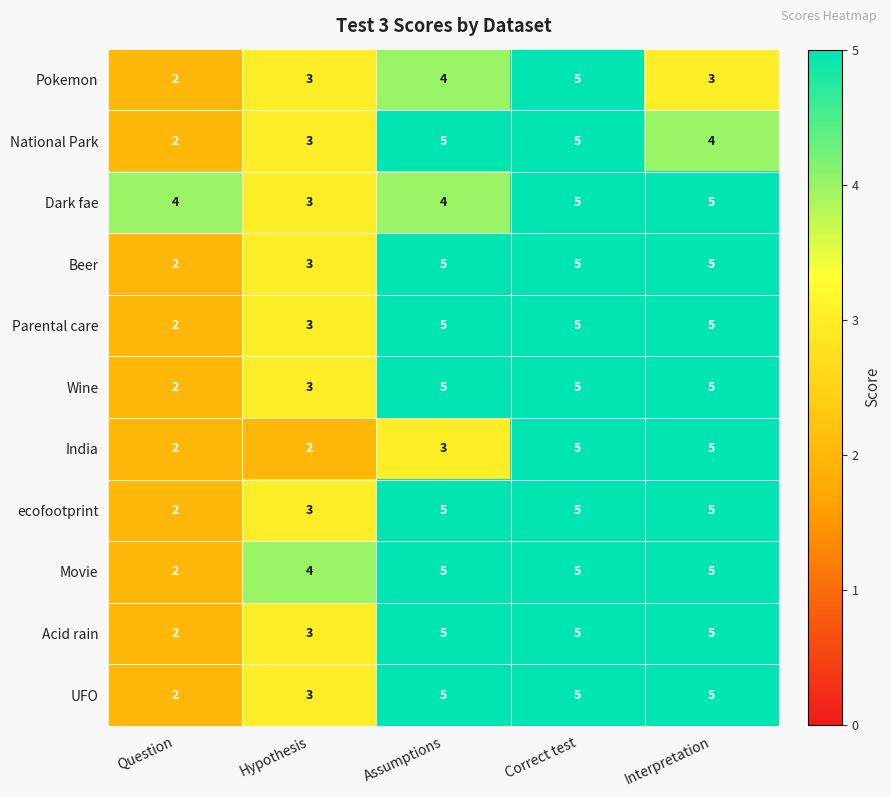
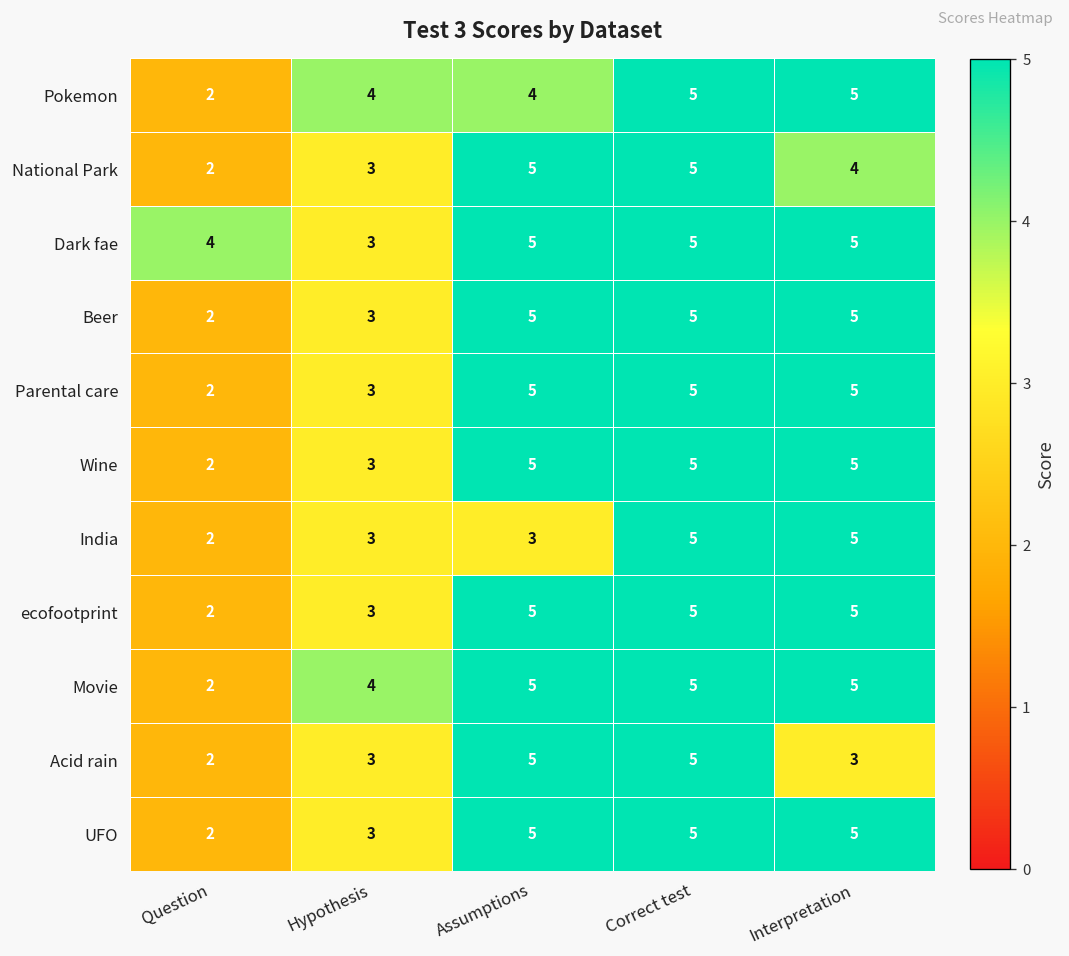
Pokemon, Hypothesis: 3 -> 4
Pokemon, Interpretation: 3 -> 5
Dark fae, Assumptions: 4 -> 5
India, Hypothesis: 2 -> 3
Acid rain, Interpretation: 5 -> 3
